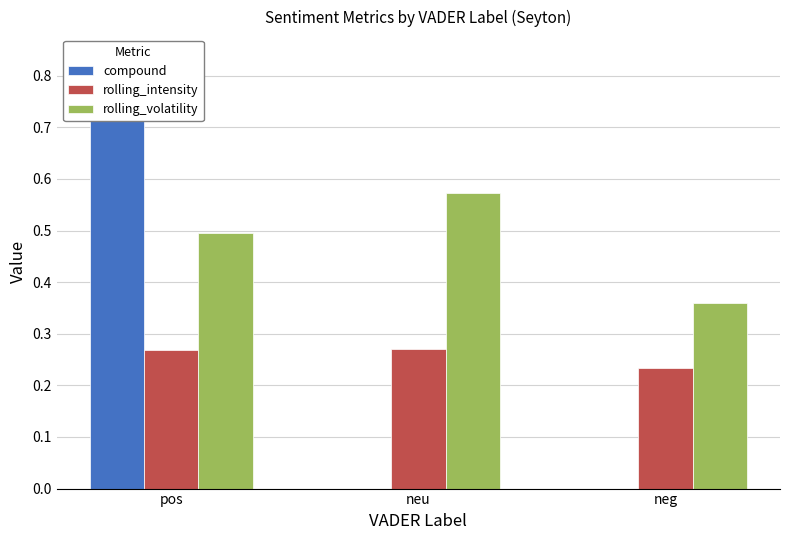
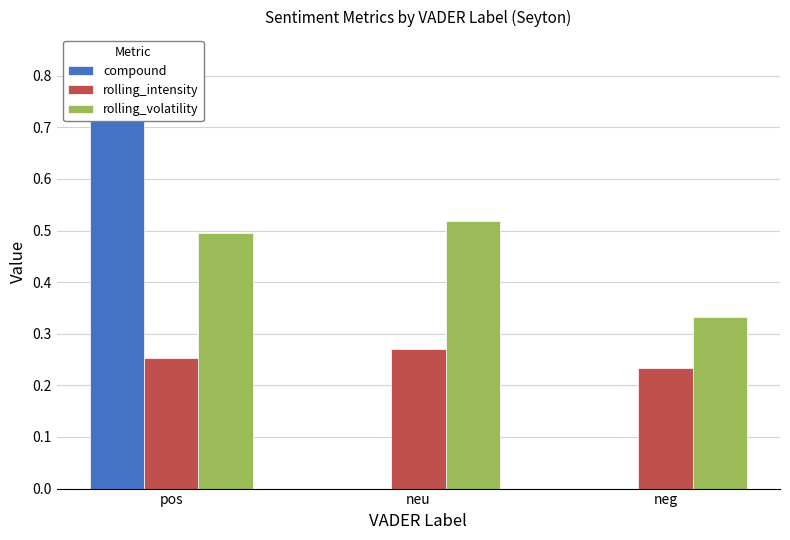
rolling_intensity, pos: 0.27 -> 0.25
rolling_volatility, neu: 0.57 -> 0.52
rolling_volatility, neg: 0.36 -> 0.33
